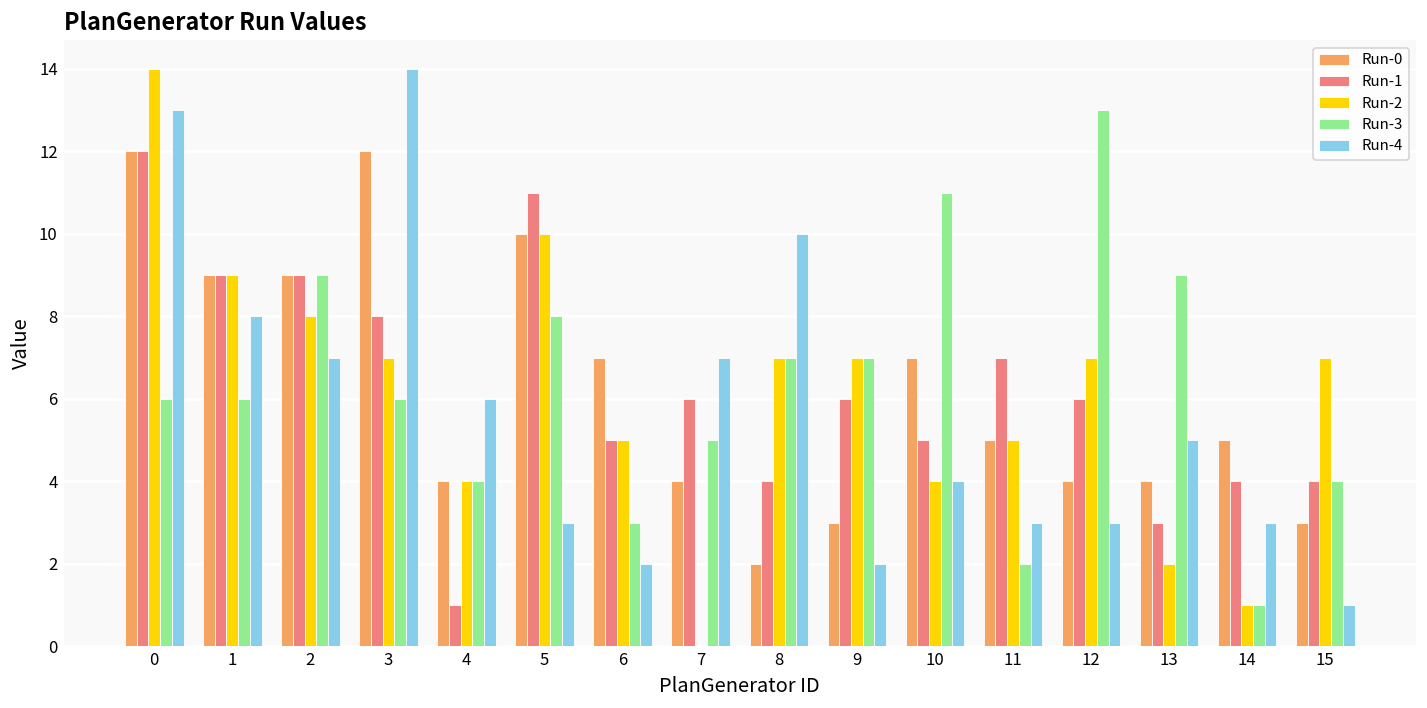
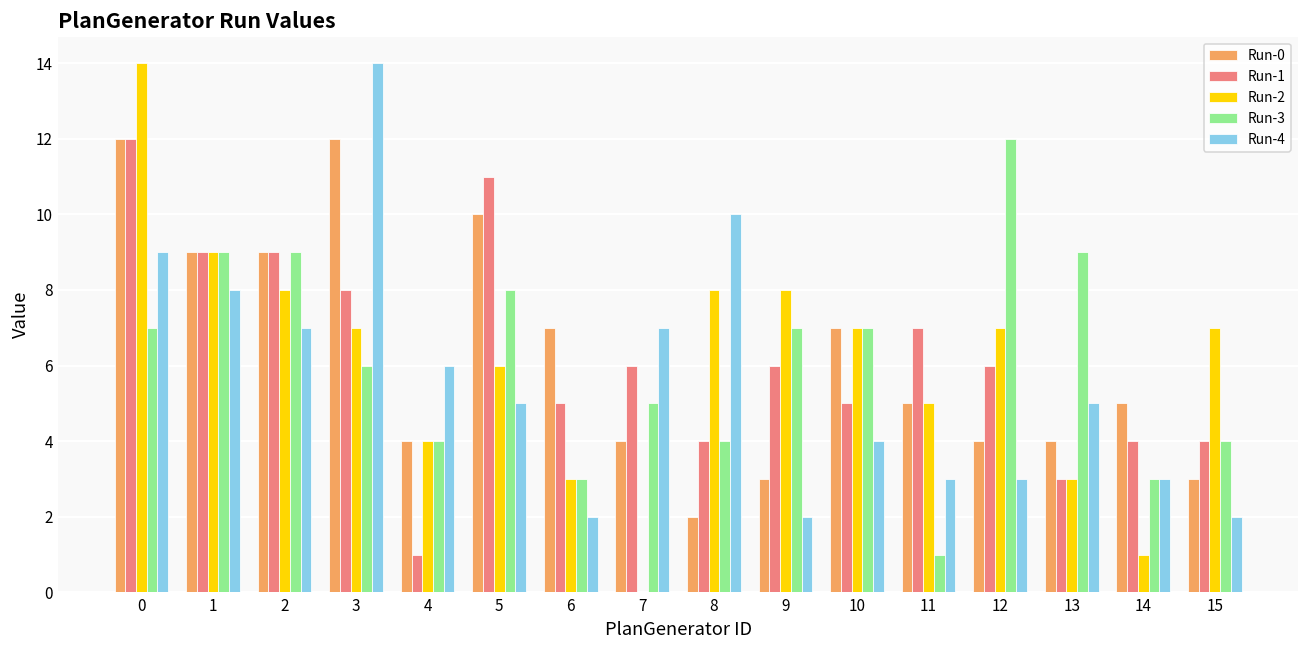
Run-3, 0: 6 -> 7
Run-4, 0: 13 -> 9
Run-3, 1: 6 -> 9
Run-2, 5: 10 -> 6
Run-4, 5: 3 -> 5
Run-2, 6: 5 -> 3
Run-2, 8: 7 -> 8
Run-3, 8: 7 -> 4
Run-2, 9: 7 -> 8
Run-2, 10: 4 -> 7
Run-3, 10: 11 -> 7
Run-3, 11: 2 -> 1
Run-3, 12: 13 -> 12
Run-2, 13: 2 -> 3
Run-3, 14: 1 -> 3
Run-4, 15: 1 -> 2
